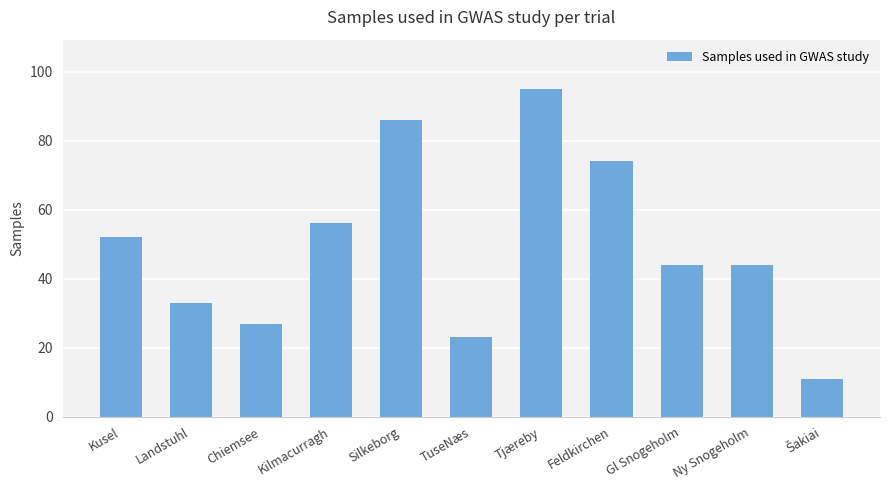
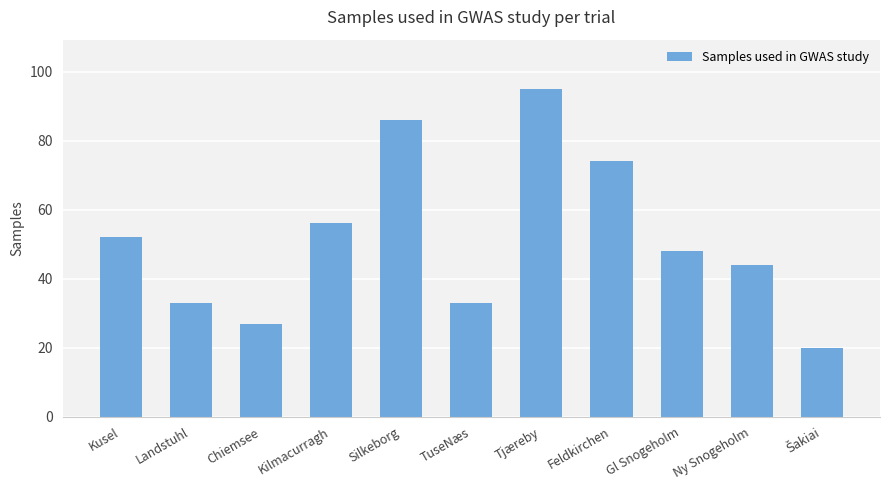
TuseNæs: 23 -> 33
Gl Snogeholm: 44 -> 48
Šakiai: 11 -> 20
